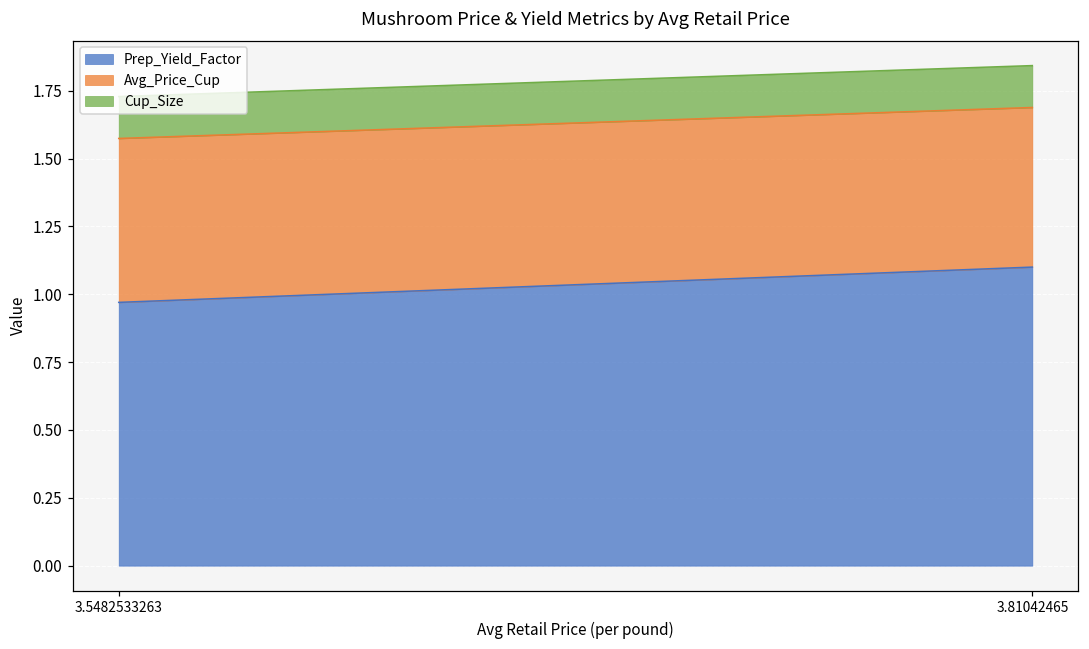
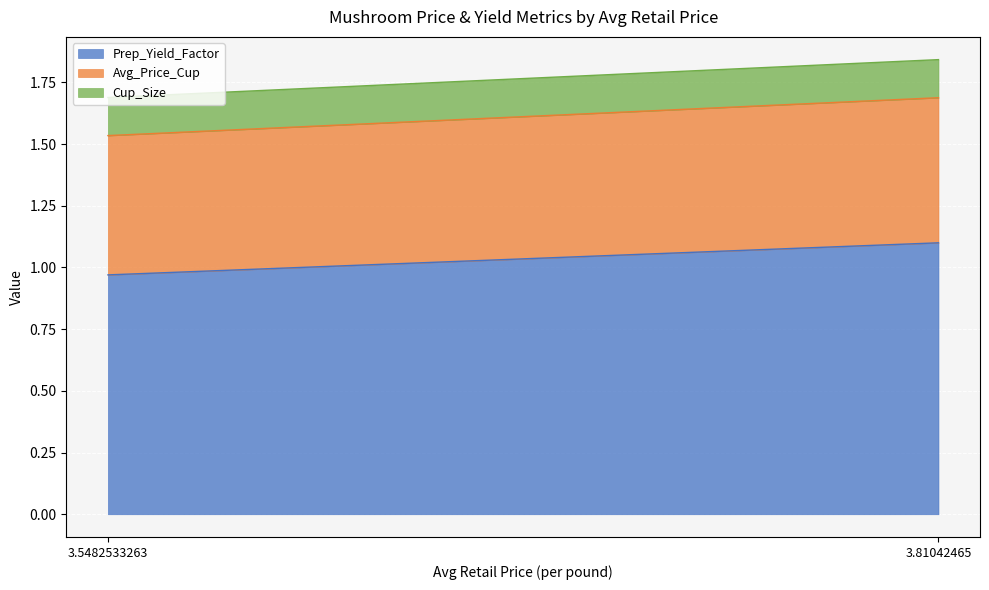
Avg_Price_Cup, 3.5482533263: 0.60 -> 0.56
